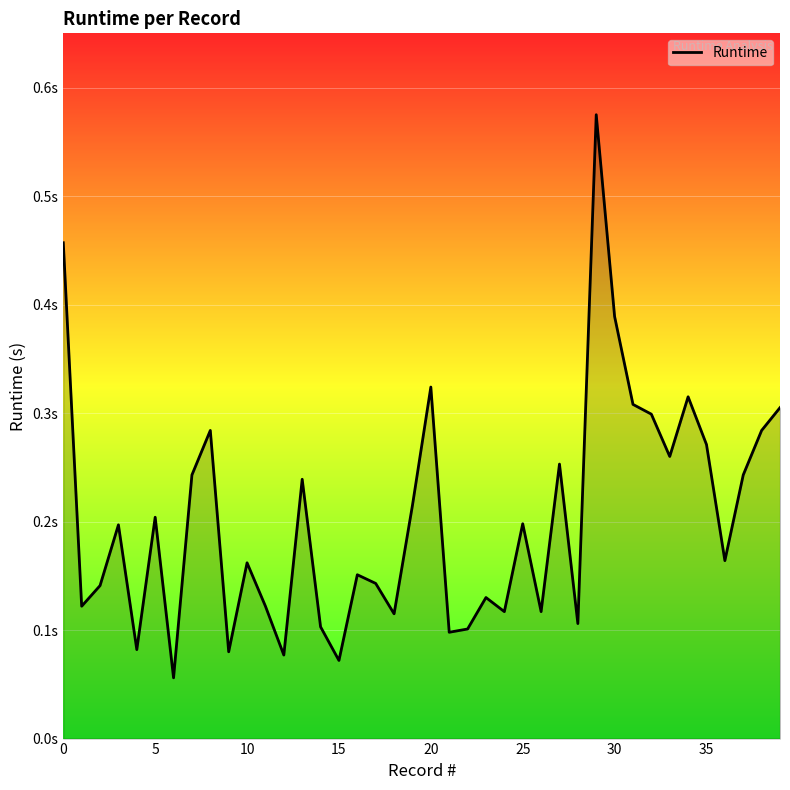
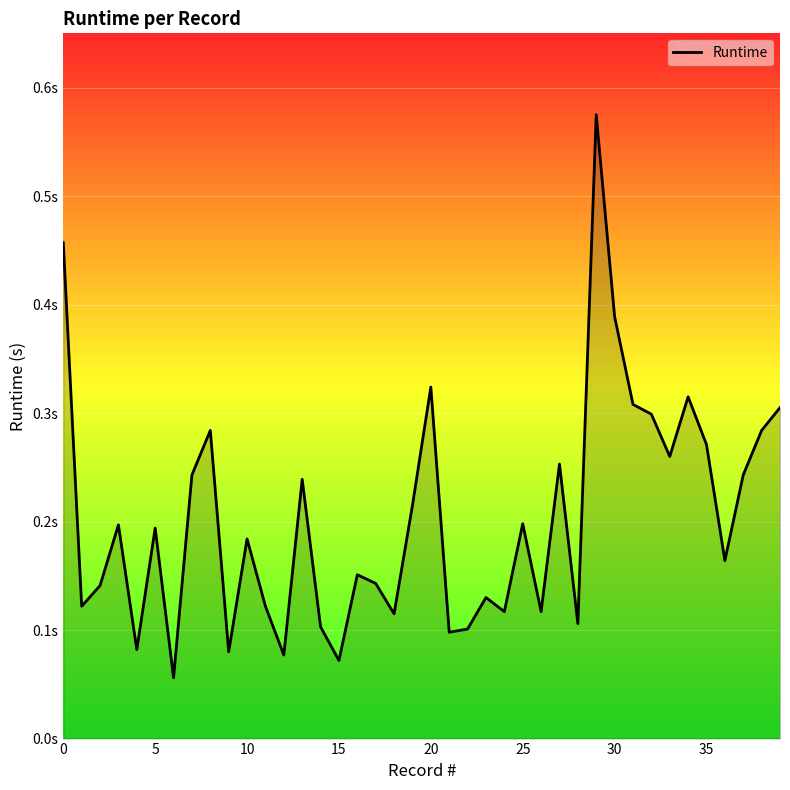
5: 0.204s -> 0.194s
10: 0.162s -> 0.184s
